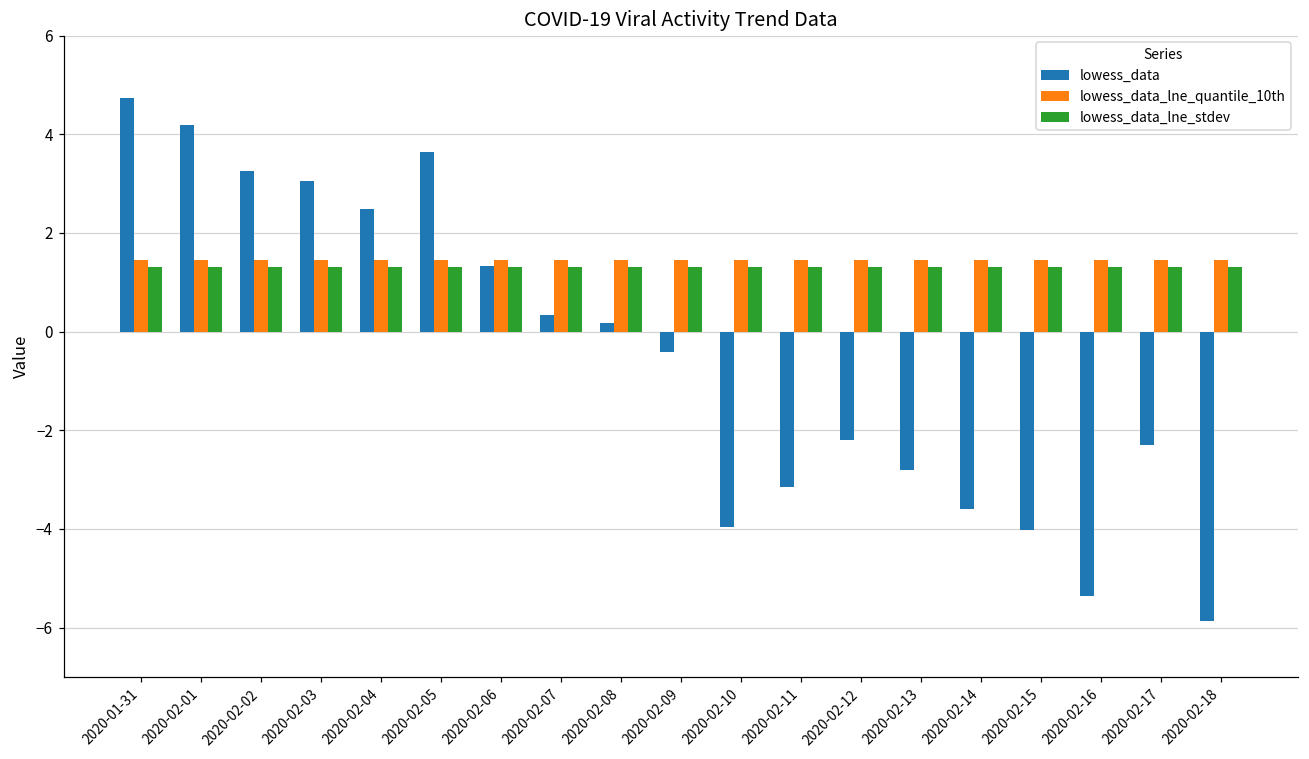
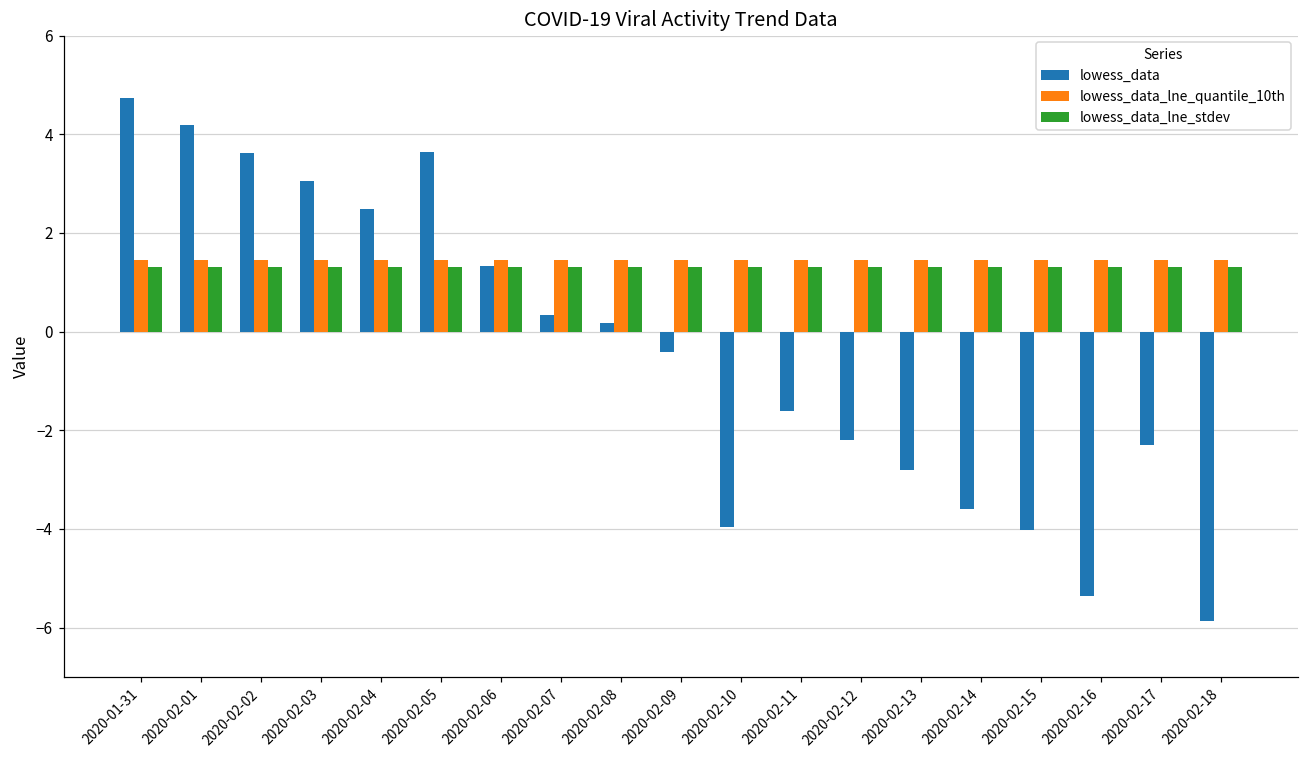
lowess_data, 2020-02-02: 3.3 -> 3.6
lowess_data, 2020-02-11: -3.2 -> -1.6
